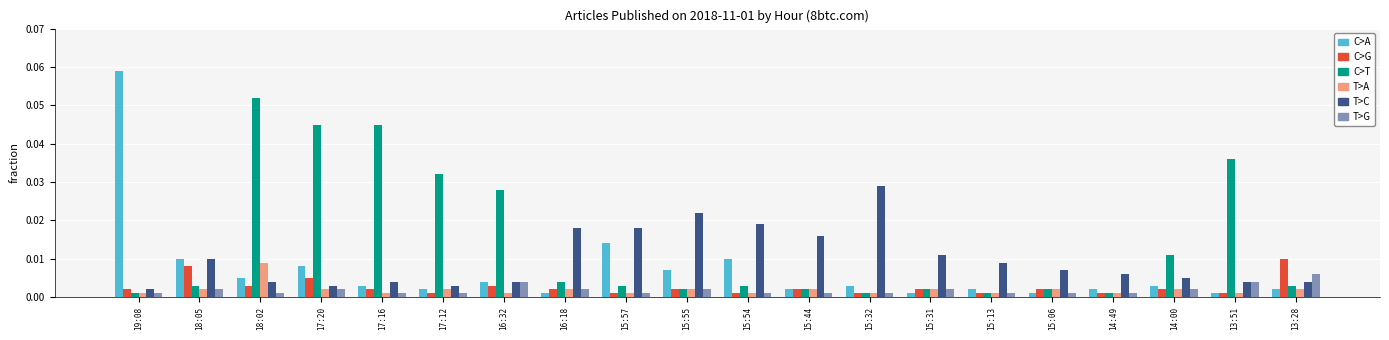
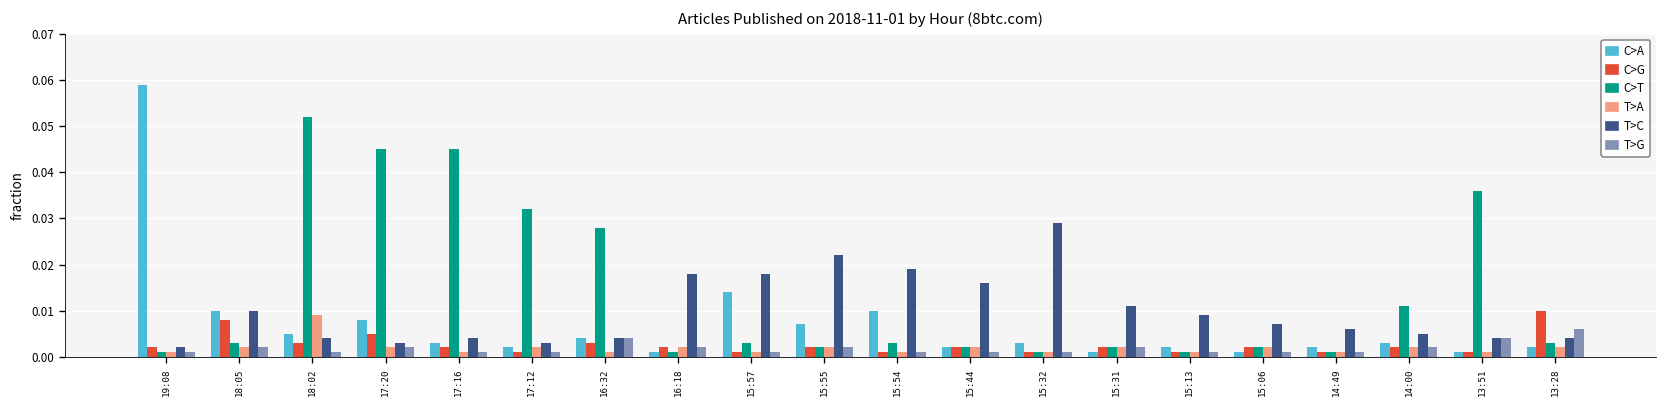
C>T, 16:18: 0.004 -> 0.001
